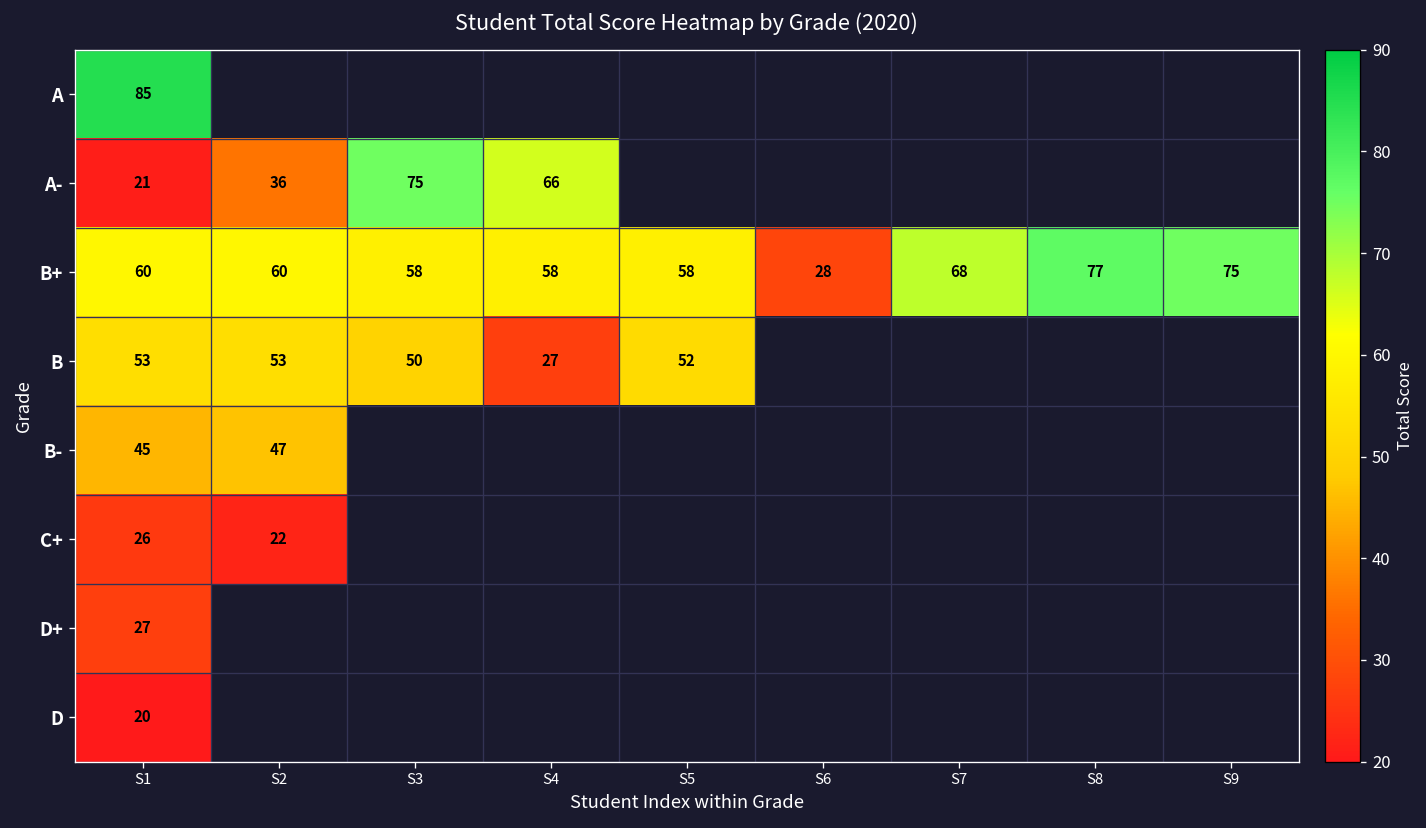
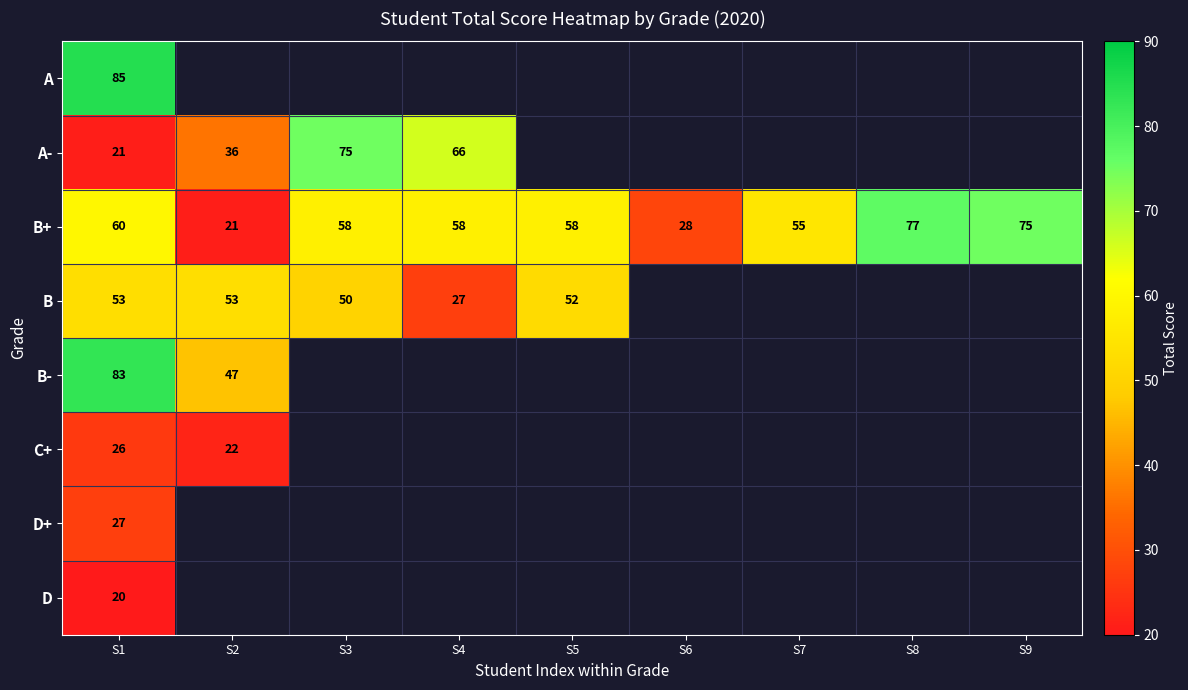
B+, S2: 60 -> 21
B+, S7: 68 -> 55
B-, S1: 45 -> 83
